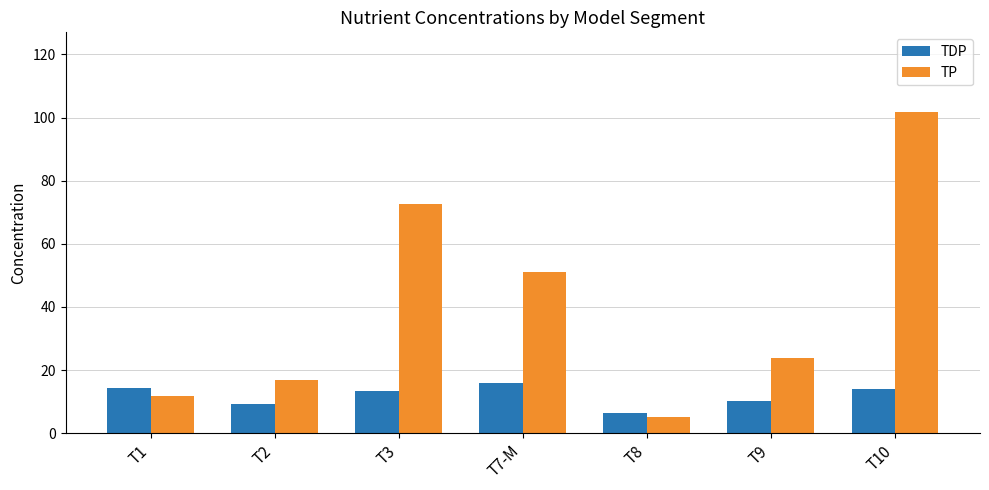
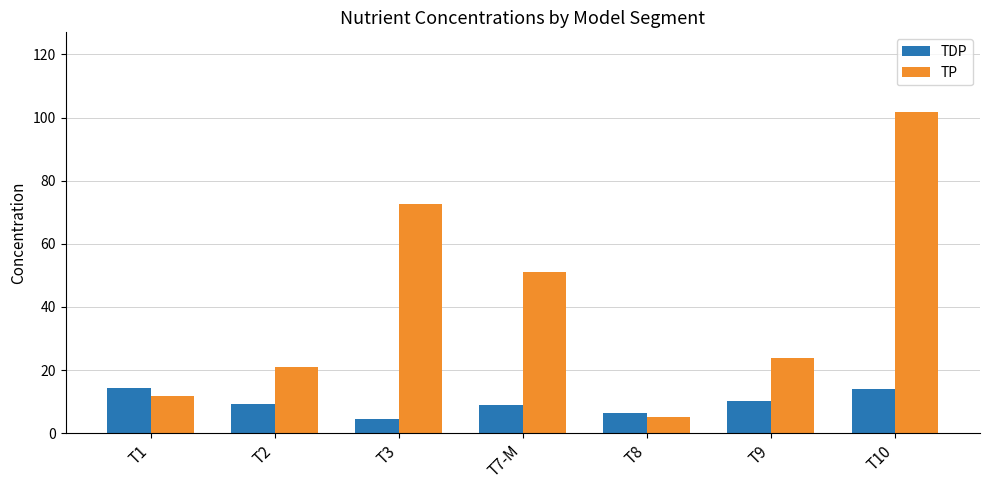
TP, T2: 17 -> 21
TDP, T3: 14 -> 4
TDP, T7-M: 16 -> 9
